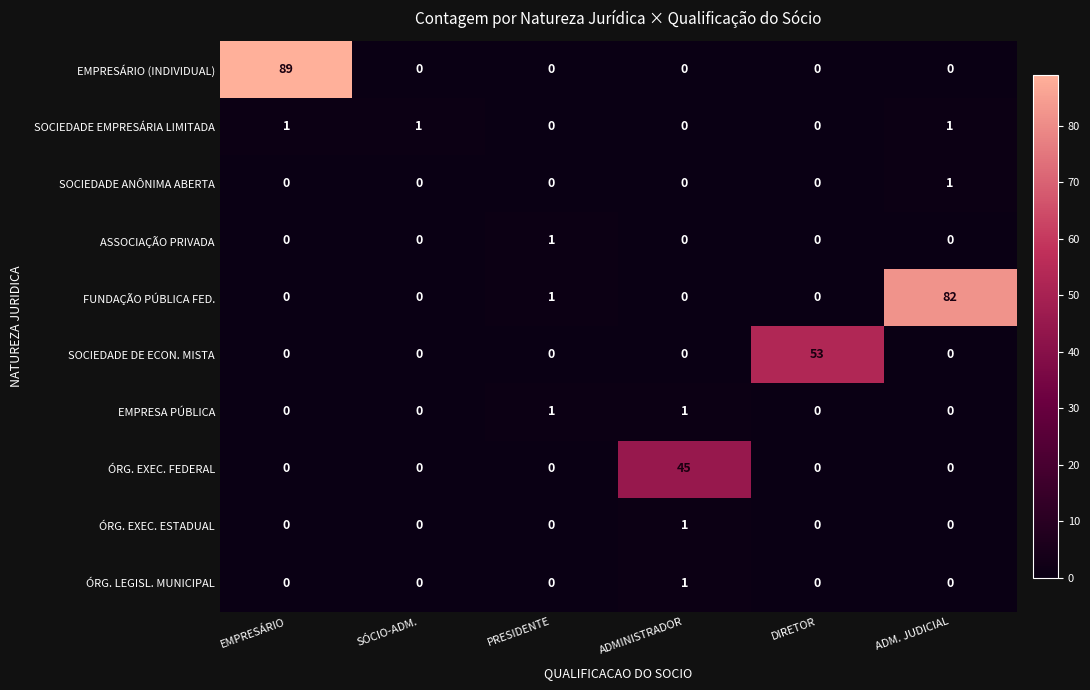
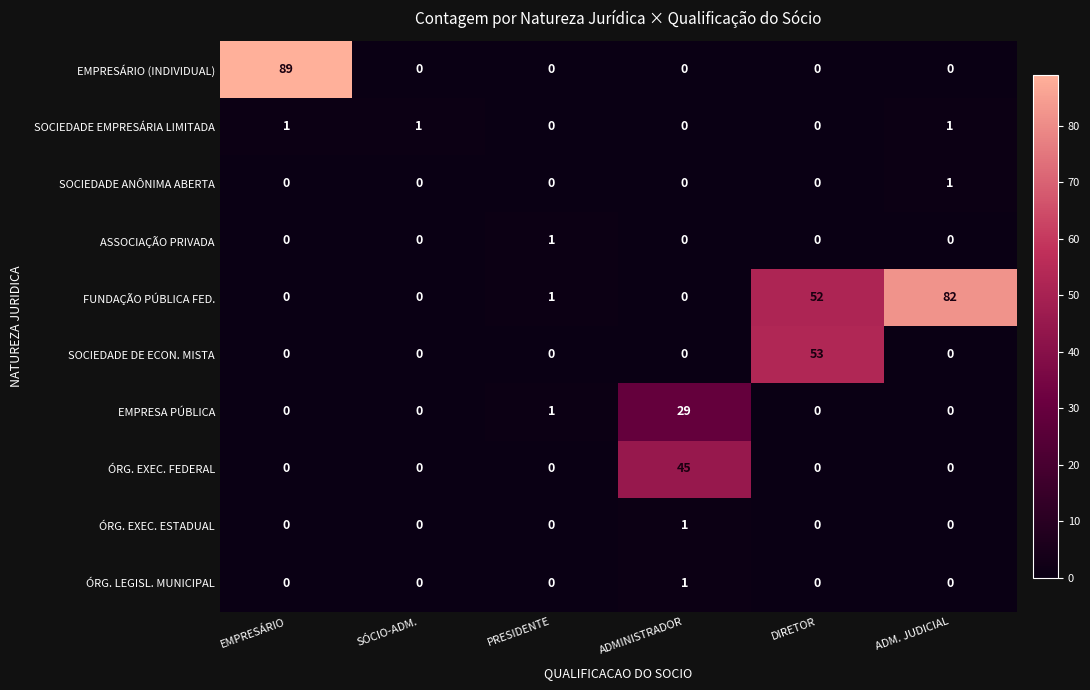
FUNDAÇÃO PÚBLICA FED., DIRETOR: 0 -> 52
EMPRESA PÚBLICA, ADMINISTRADOR: 1 -> 29
